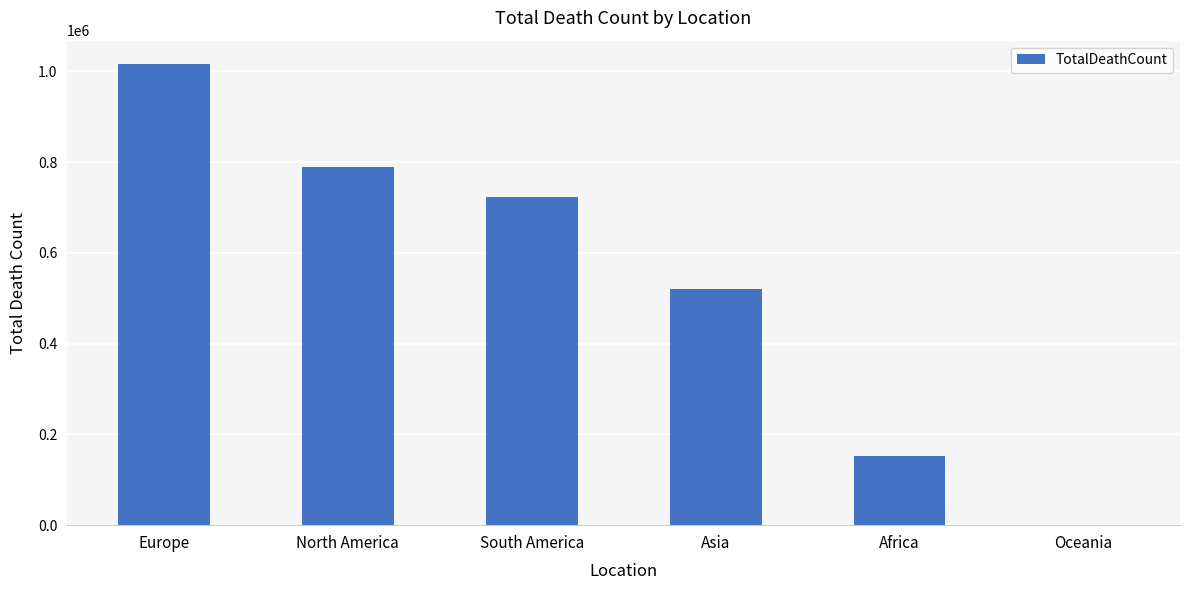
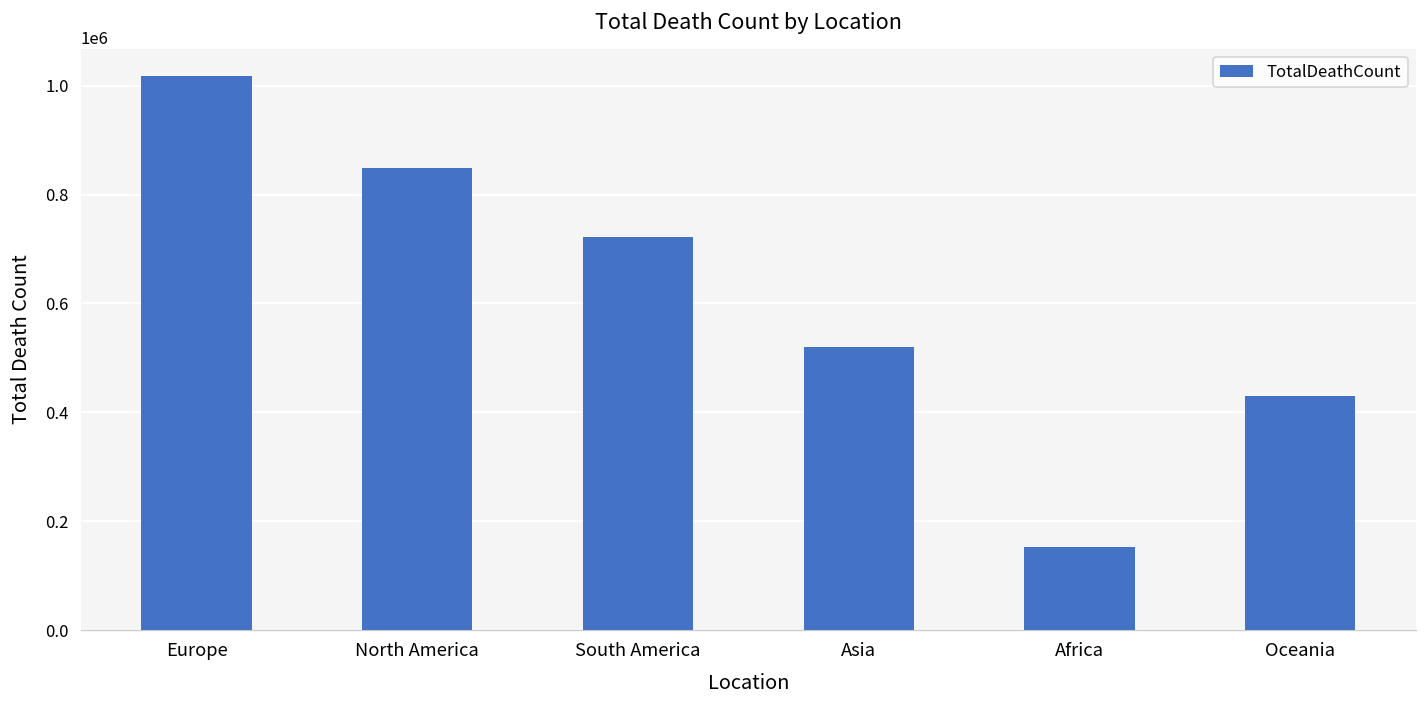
North America: 790000 -> 850000
Oceania: 0 -> 430000
